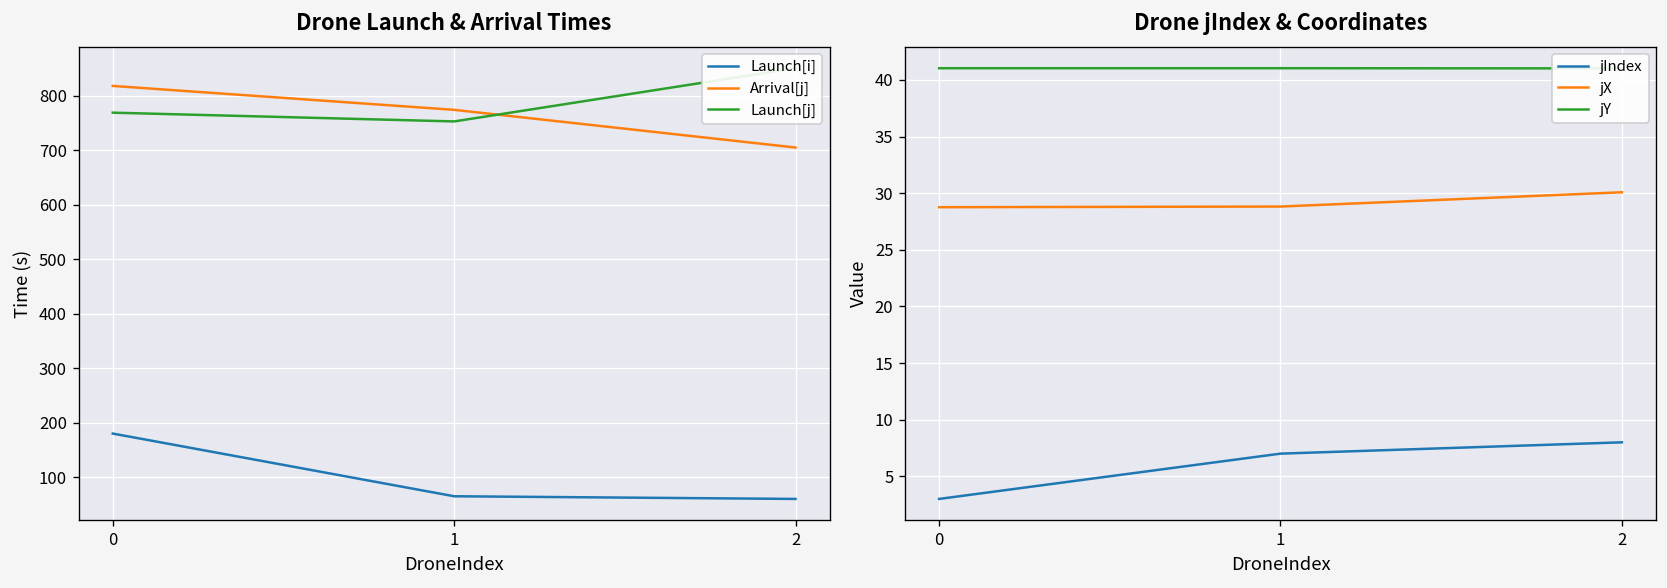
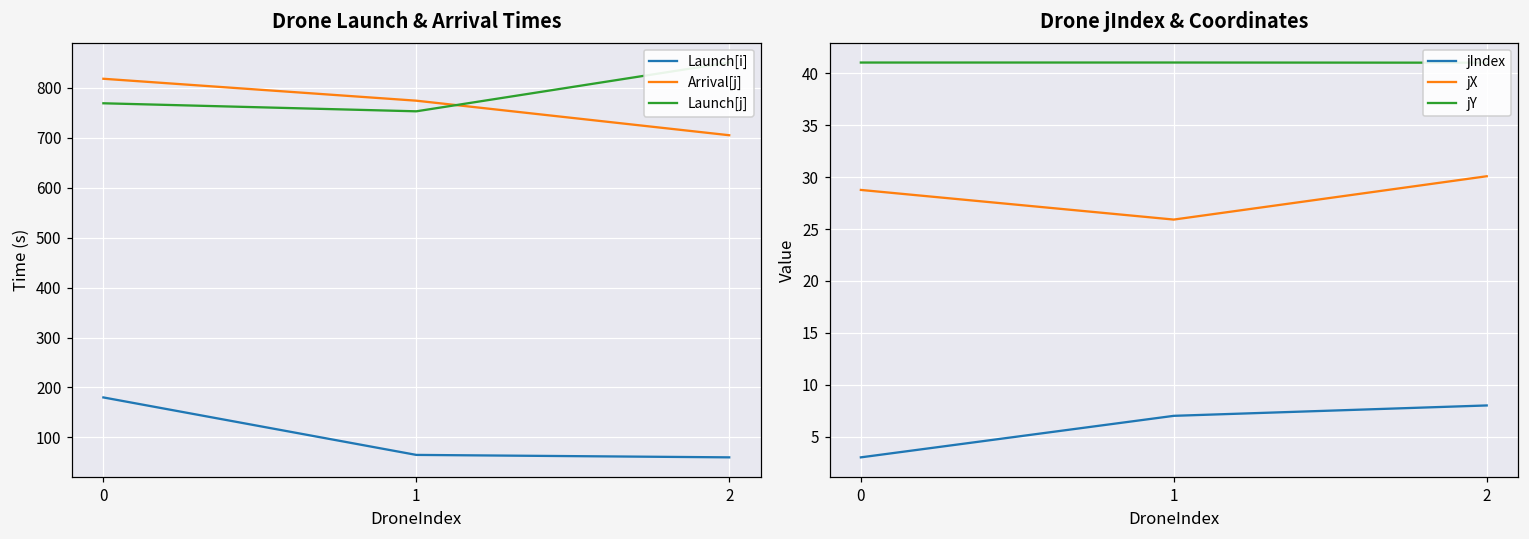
Drone jIndex & Coordinates, jX, 1: 29 -> 26
